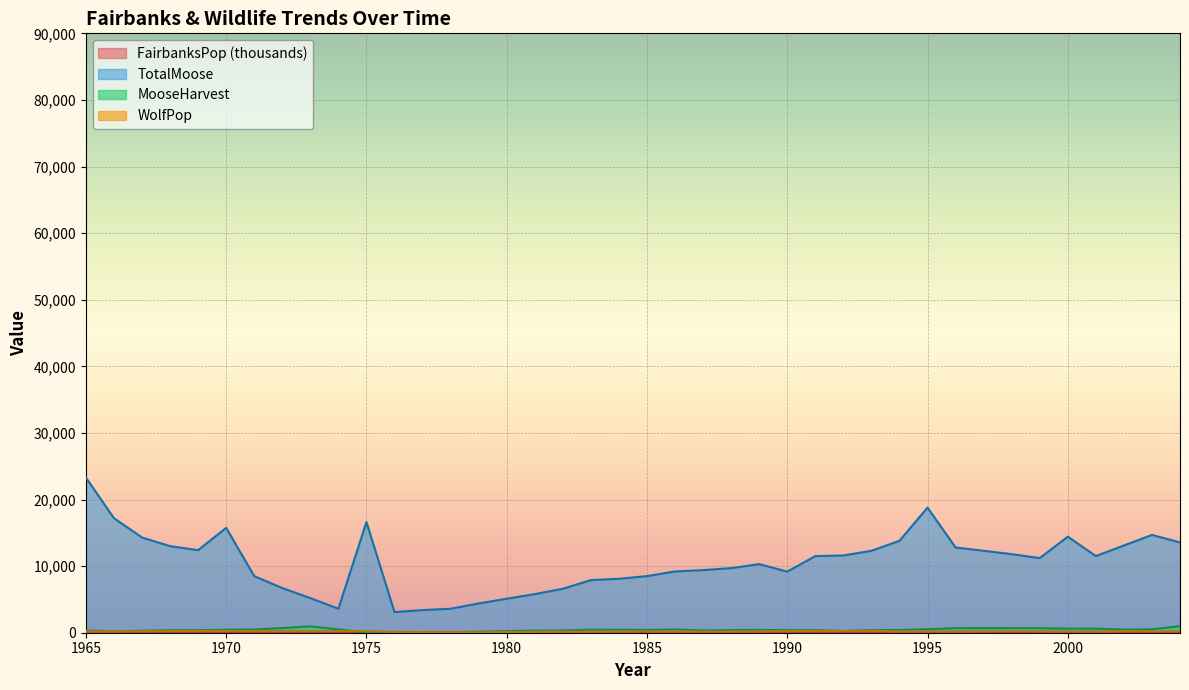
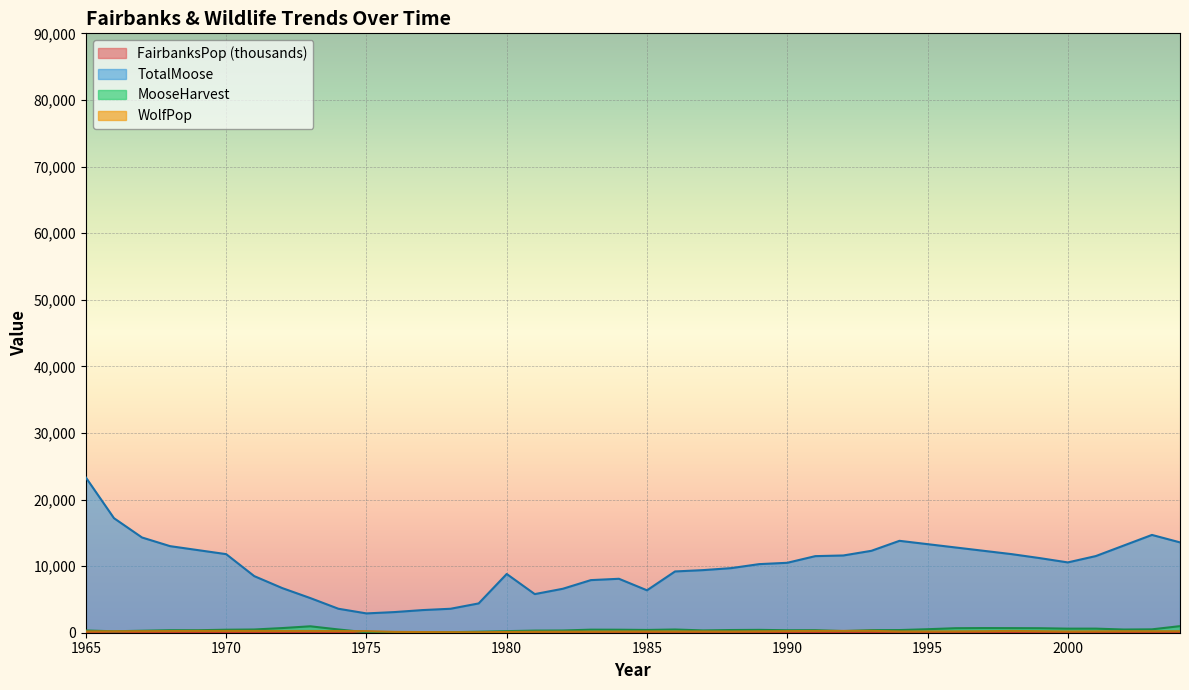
TotalMoose, 1970: 16,000 -> 12,000
TotalMoose, 1975: 17,000 -> 3,000
TotalMoose, 1980: 5,000 -> 9,000
TotalMoose, 1985: 9,000 -> 6,000
TotalMoose, 1990: 9,000 -> 11,000
TotalMoose, 1995: 19,000 -> 13,000
TotalMoose, 2000: 14,000 -> 11,000
